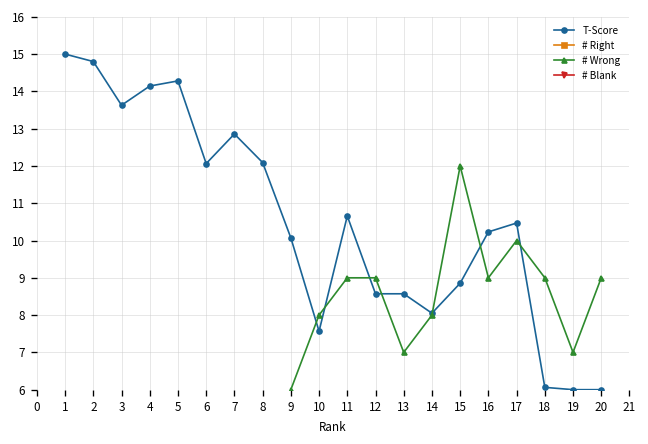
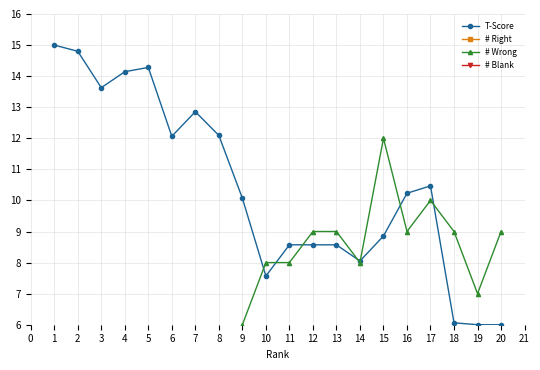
T-Score, 11: 10.7 -> 8.6
# Wrong, 11: 9 -> 8
# Wrong, 13: 7 -> 9
